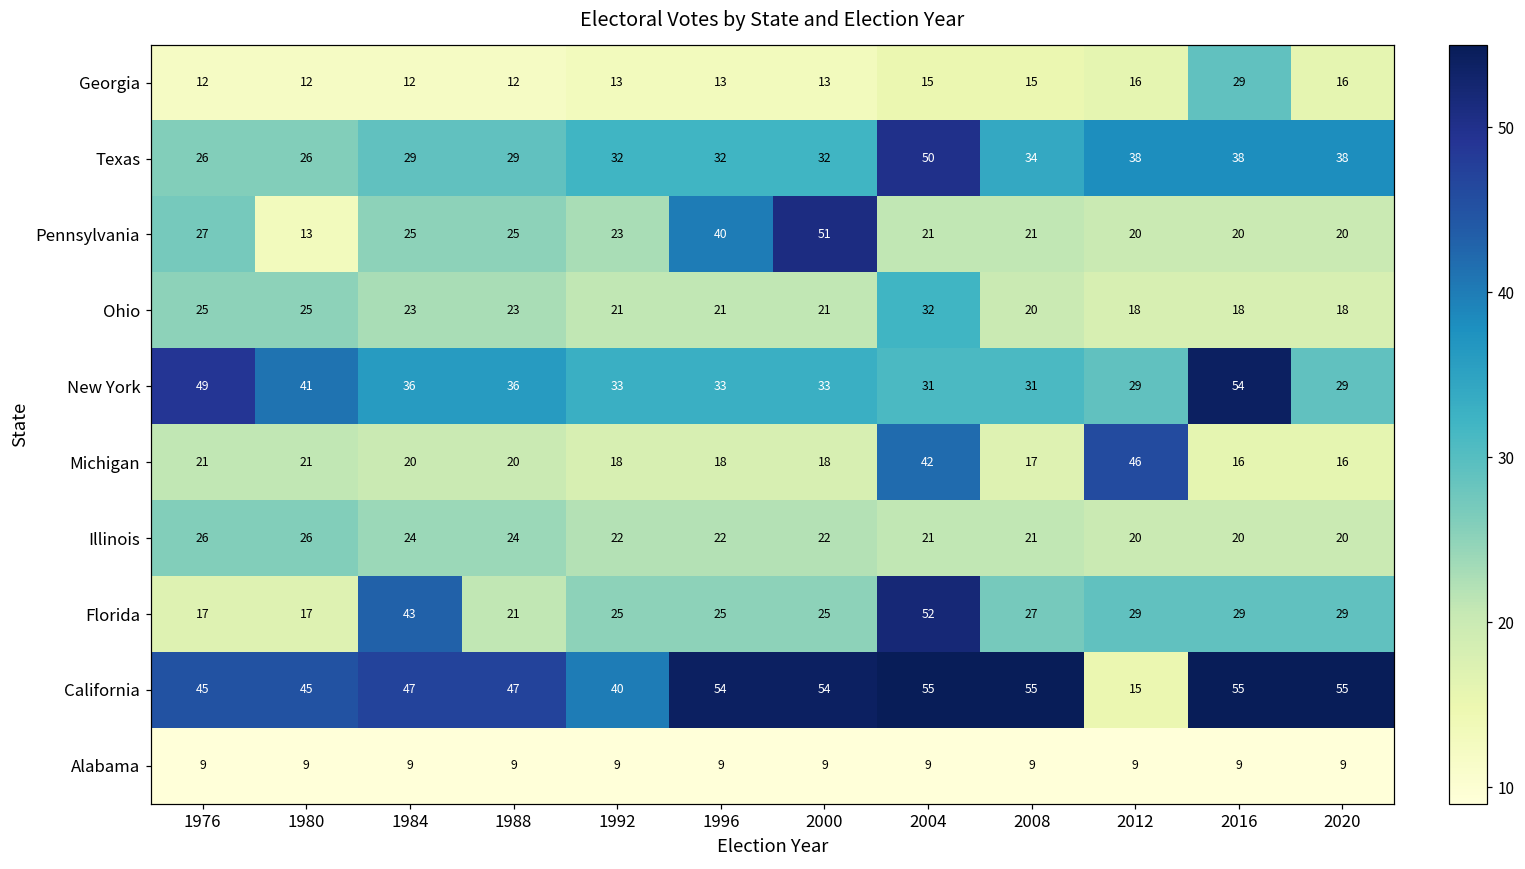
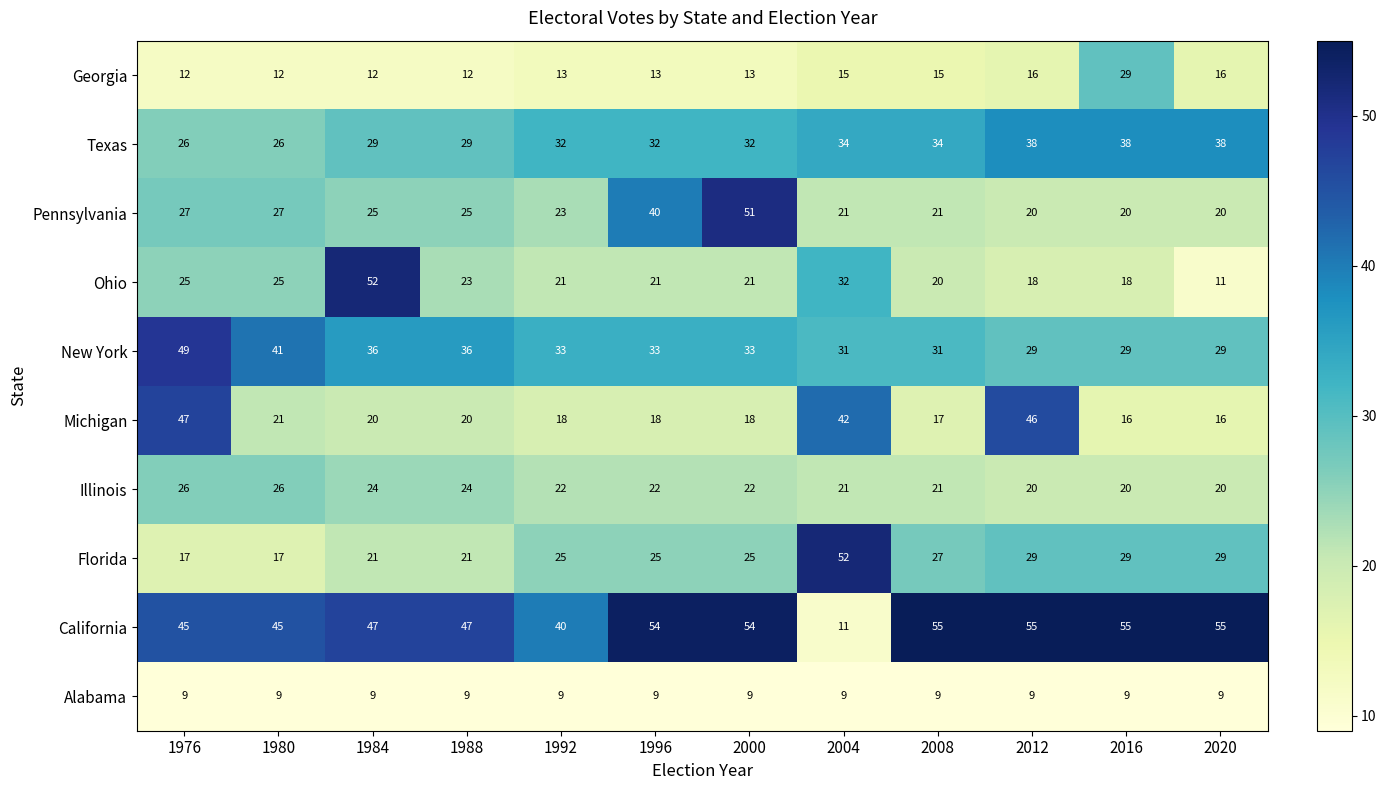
Texas, 2004: 50 -> 34
Pennsylvania, 1980: 13 -> 27
Ohio, 1984: 23 -> 52
Ohio, 2020: 18 -> 11
New York, 2016: 54 -> 29
Michigan, 1976: 21 -> 47
Florida, 1984: 43 -> 21
California, 2004: 55 -> 11
California, 2012: 15 -> 55
